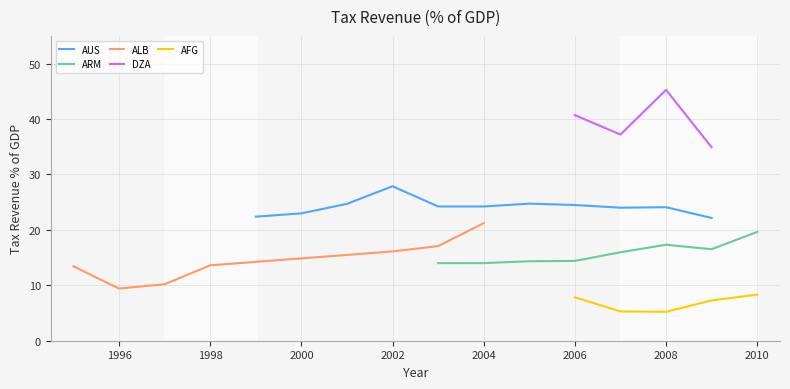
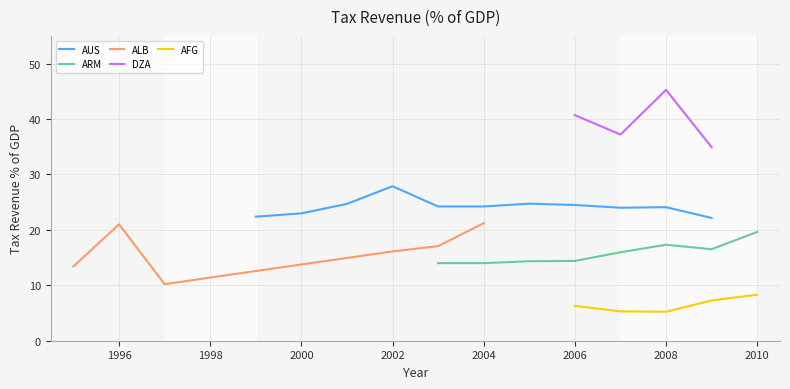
ALB, 1996: 9 -> 21
ALB, 1998: 14 -> 11
AFG, 2006: 8 -> 6
